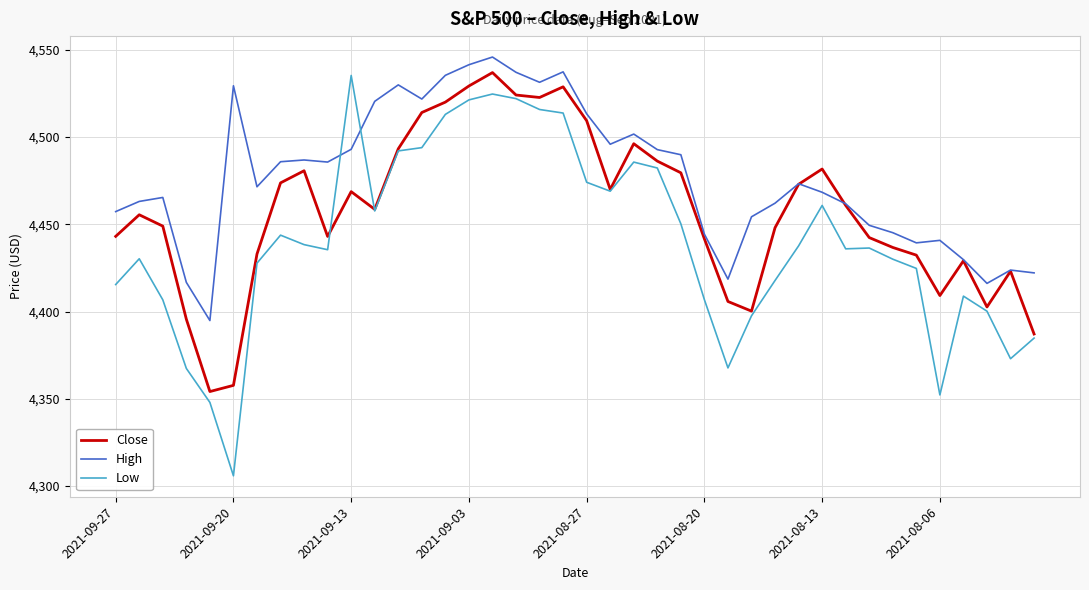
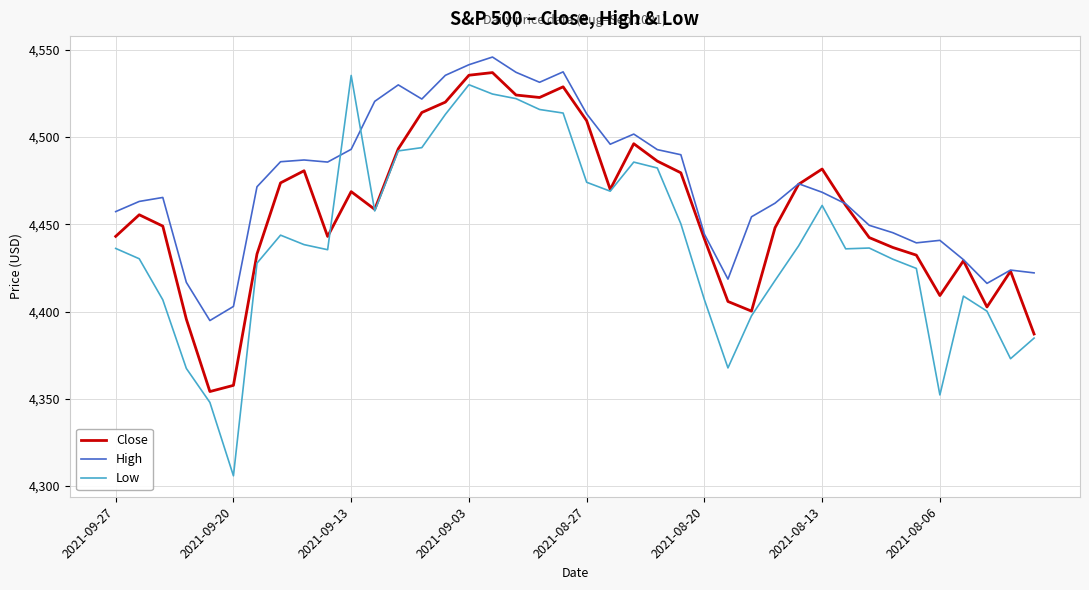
Low, 2021-09-27: 4,416 -> 4,436
High, 2021-09-20: 4,529 -> 4,403
Close, 2021-09-03: 4,529 -> 4,535
Low, 2021-09-03: 4,521 -> 4,530
